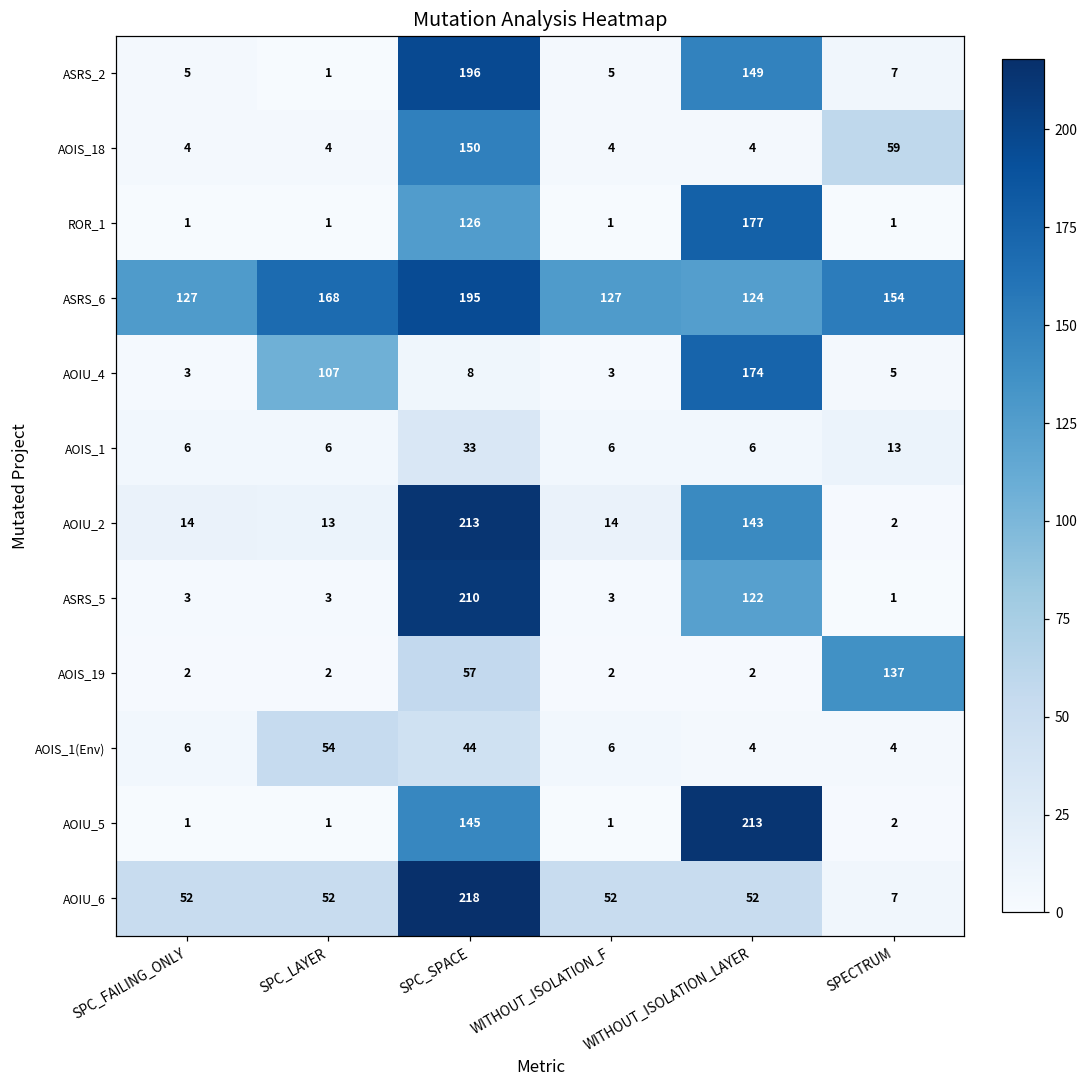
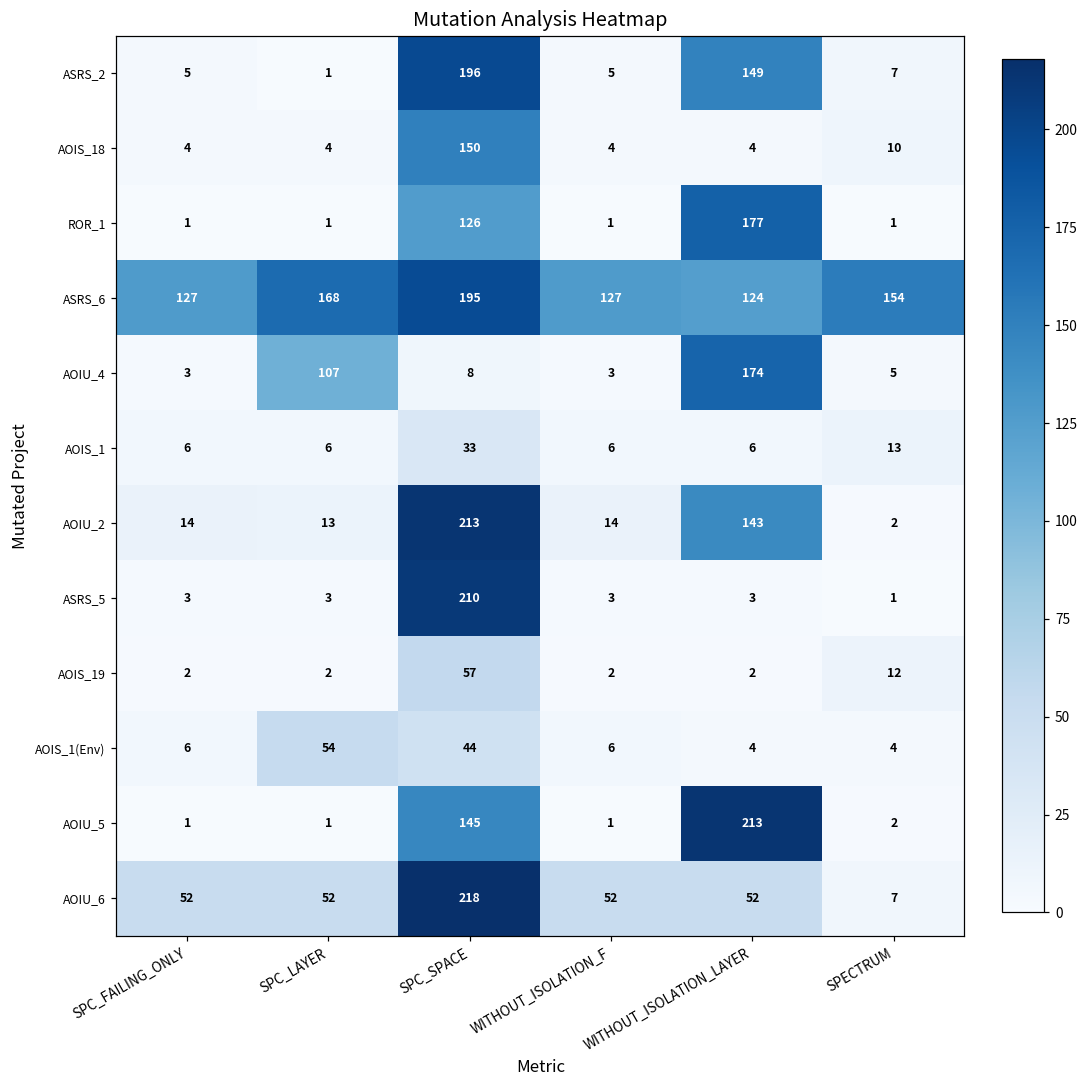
AOIS_18, SPECTRUM: 59 -> 10
ASRS_5, WITHOUT_ISOLATION_LAYER: 122 -> 3
AOIS_19, SPECTRUM: 137 -> 12
